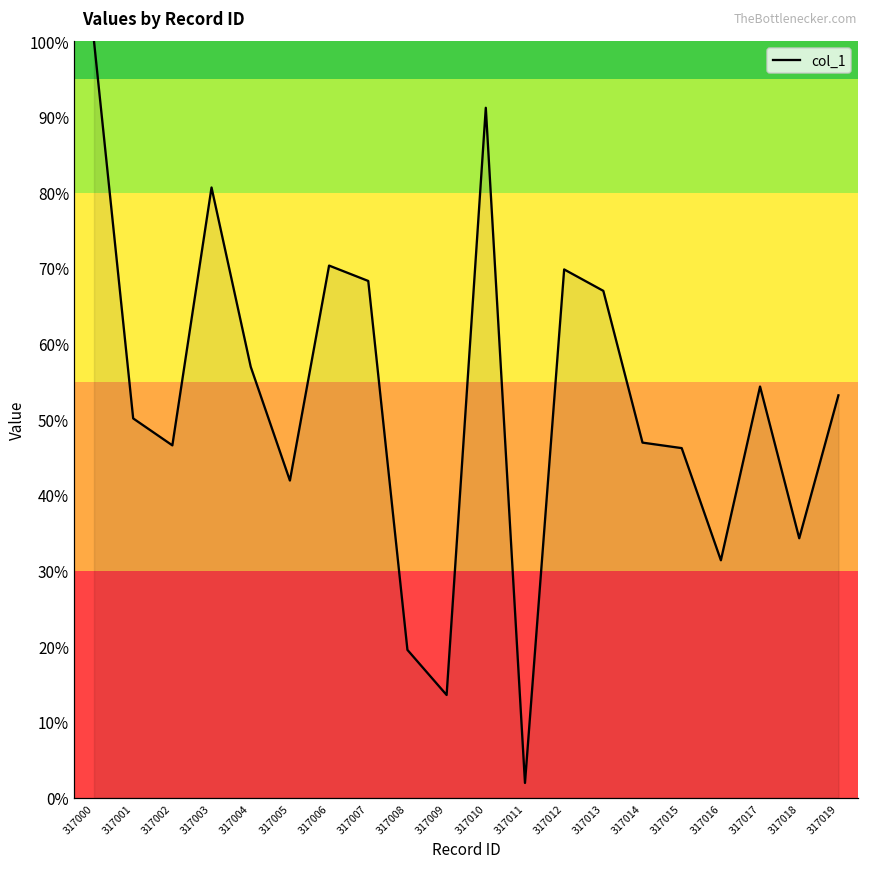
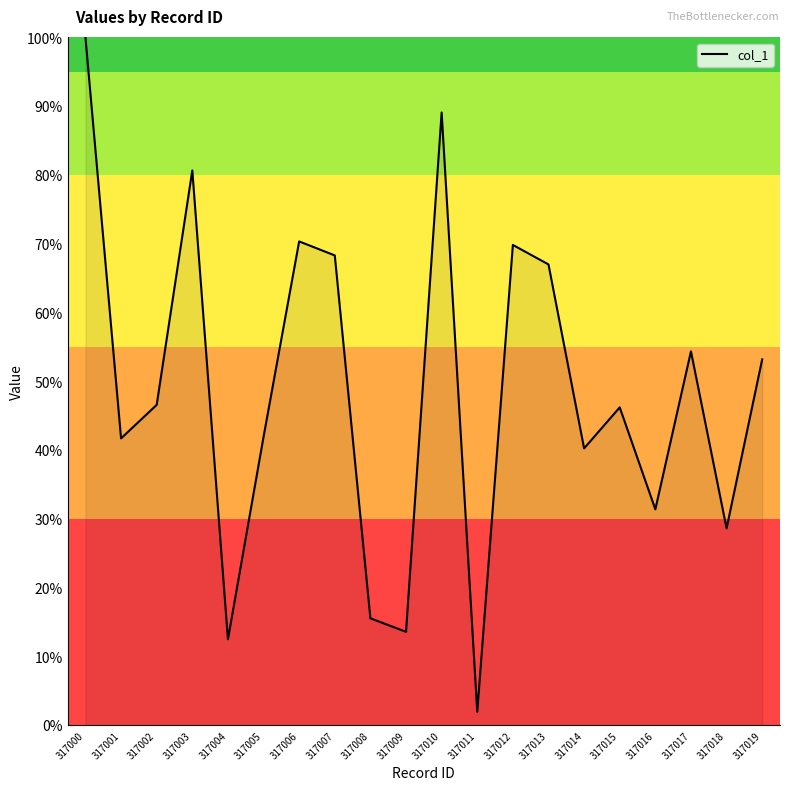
col_1, 317001: 50% -> 42%
col_1, 317004: 57% -> 13%
col_1, 317008: 20% -> 16%
col_1, 317010: 91% -> 89%
col_1, 317014: 47% -> 40%
col_1, 317018: 34% -> 29%
